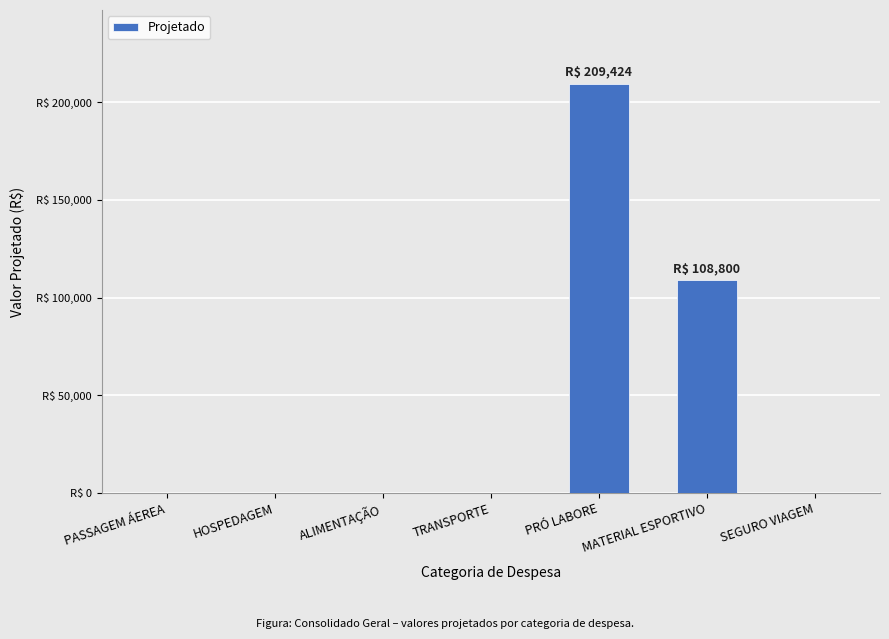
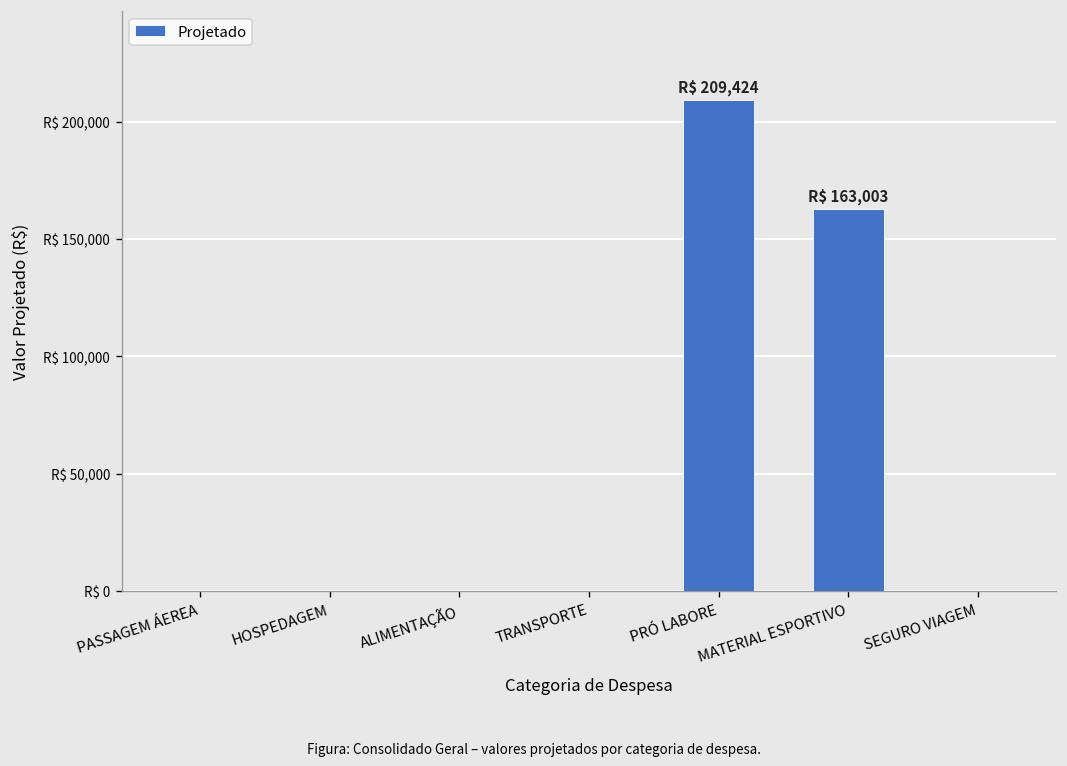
MATERIAL ESPORTIVO: 108,800 -> 163,003
